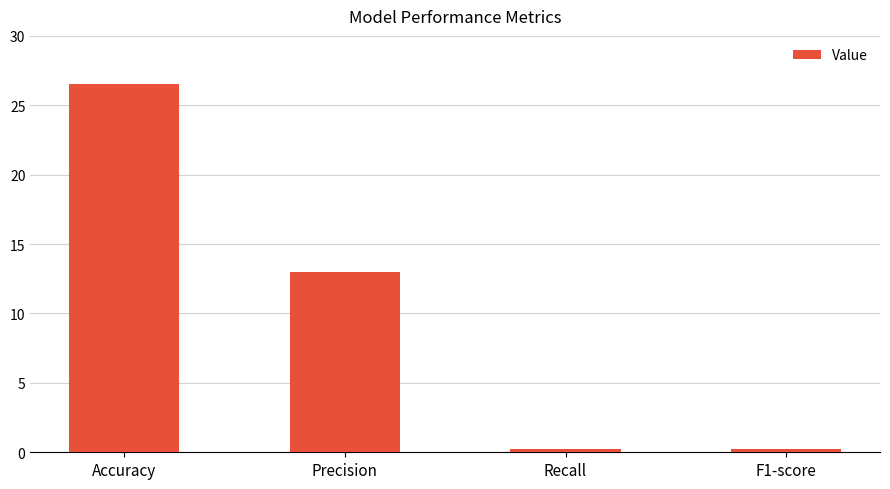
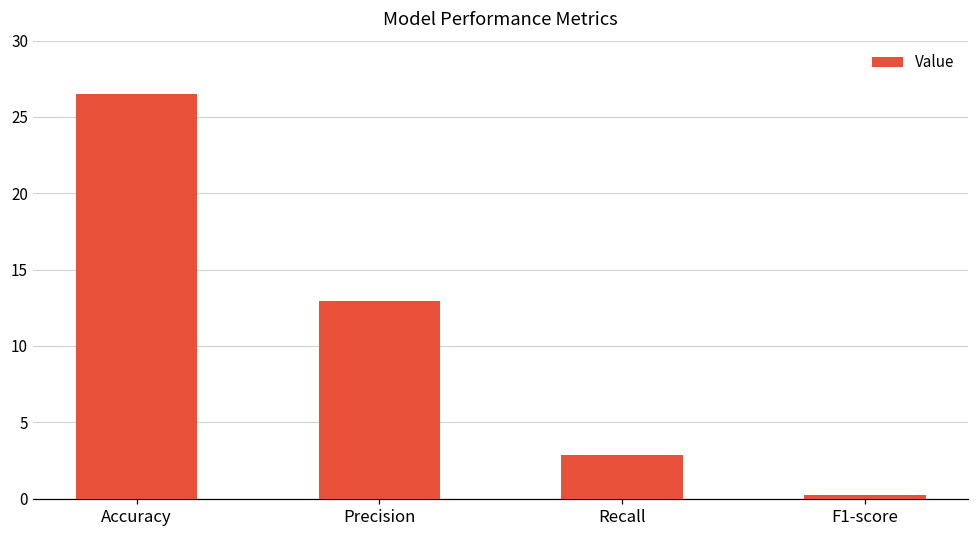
Recall: 0.3 -> 2.9
